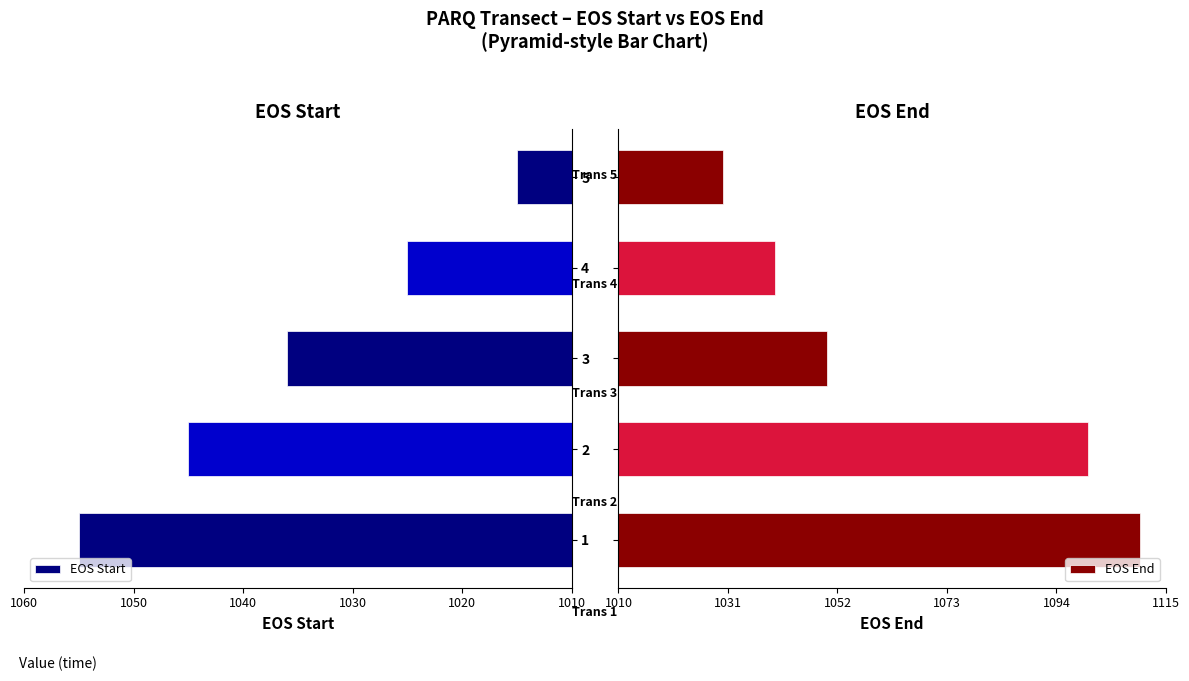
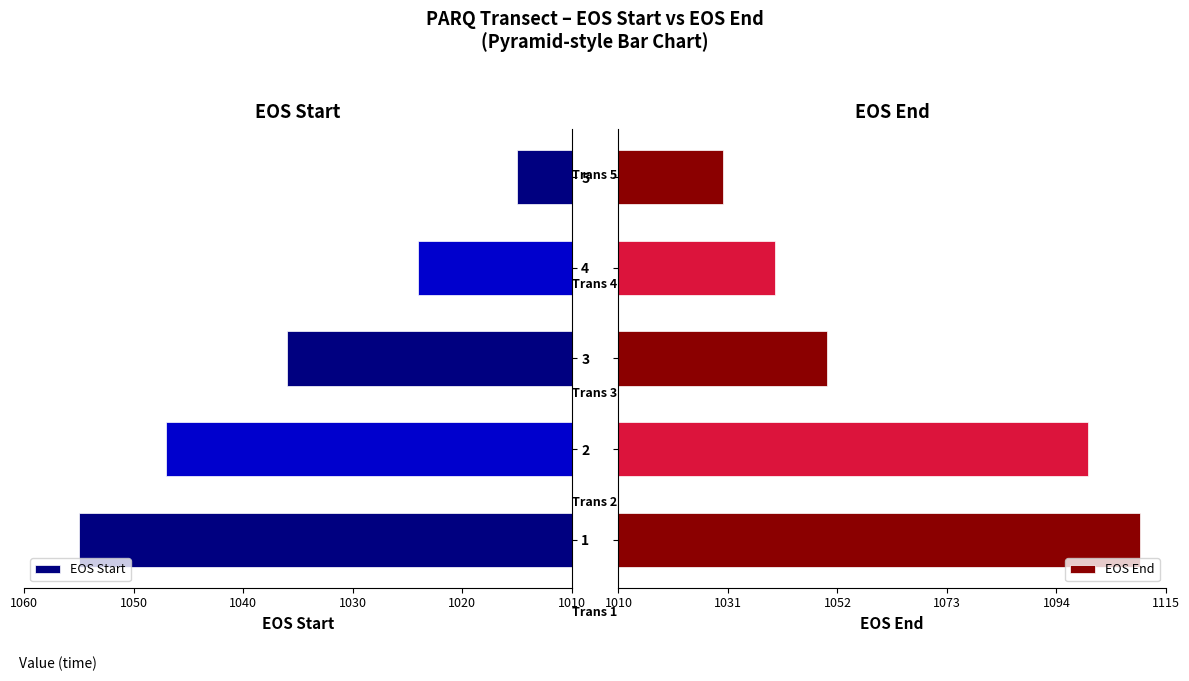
EOS Start, 4: 1025 -> 1024
EOS Start, 2: 1045 -> 1047
